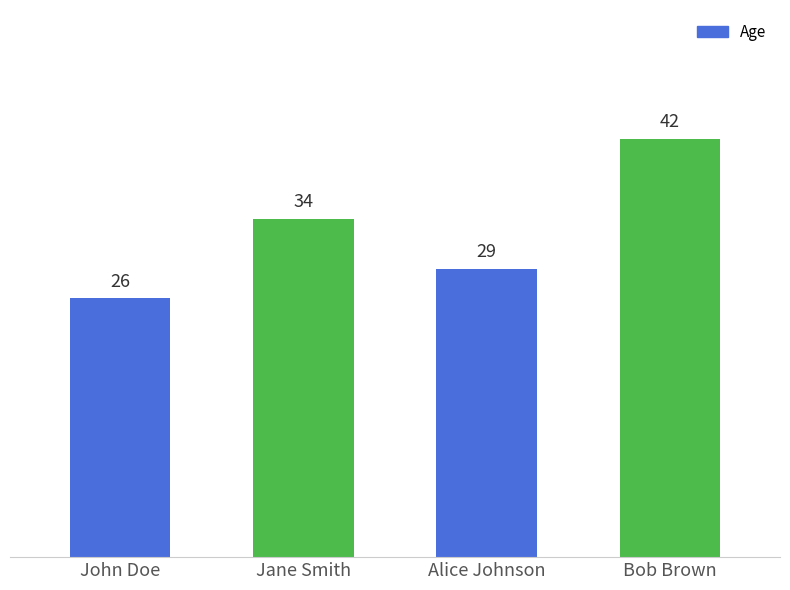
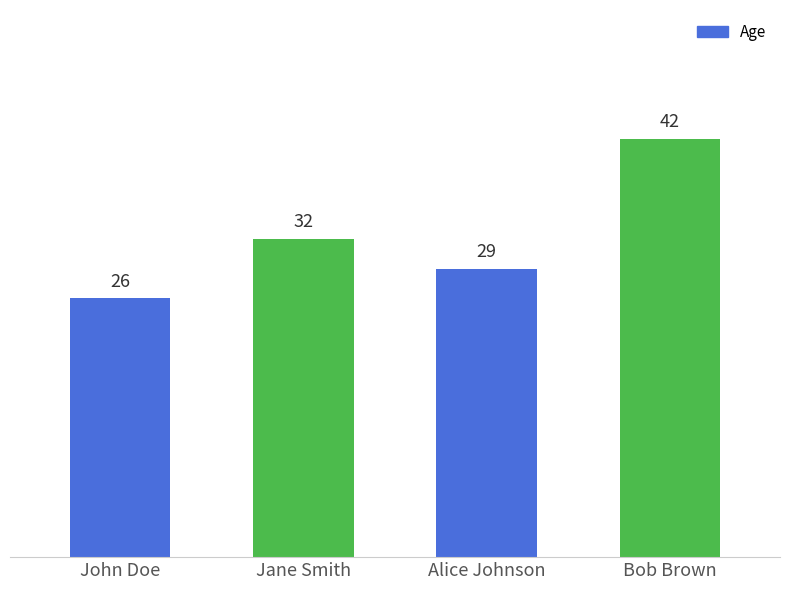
Jane Smith: 34 -> 32
